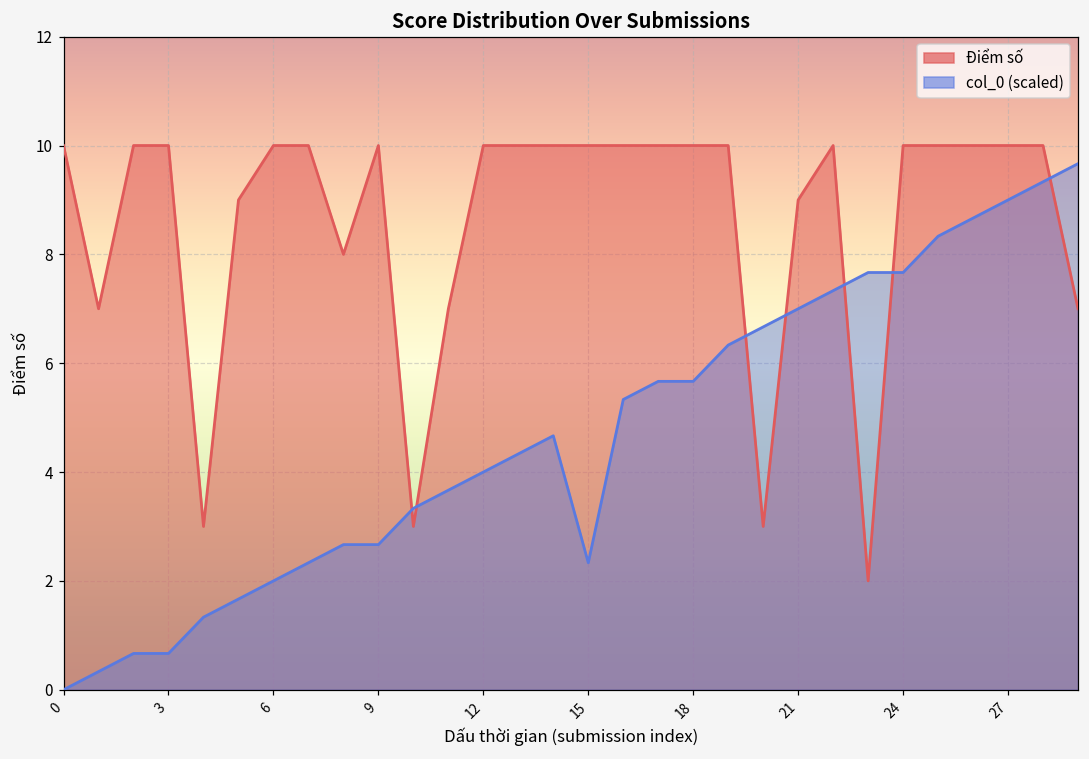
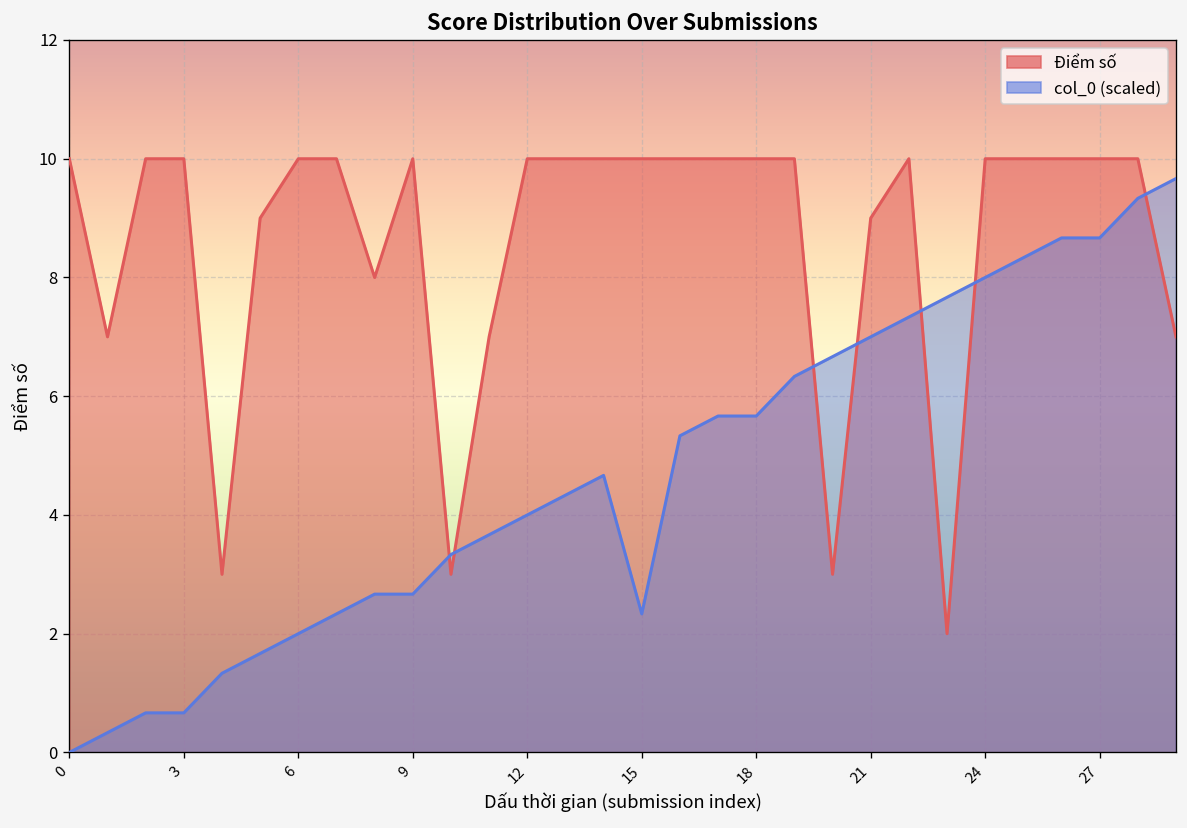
col_0 (scaled), 24: 7.7 -> 8.0
col_0 (scaled), 27: 9.0 -> 8.7
